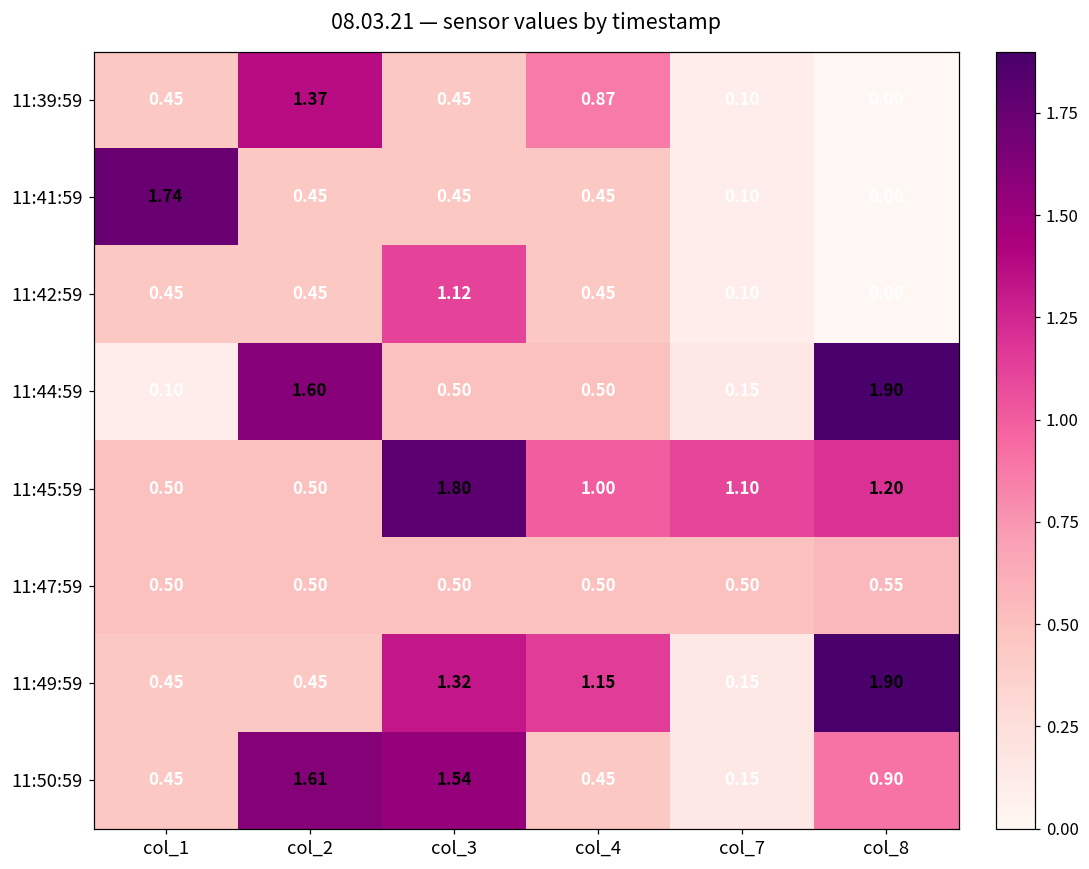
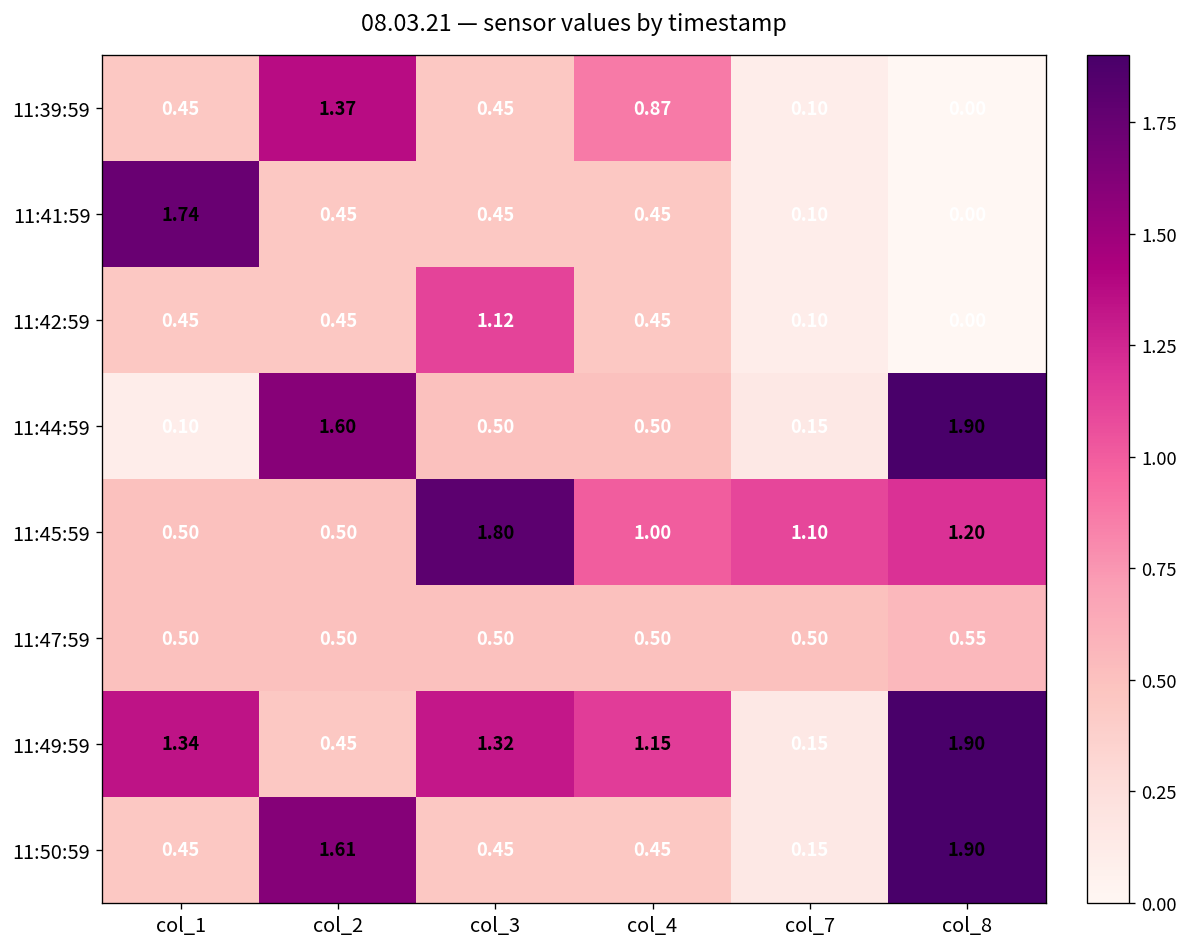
11:49:59, col_1: 0.45 -> 1.34
11:50:59, col_3: 1.54 -> 0.45
11:50:59, col_8: 0.90 -> 1.90
